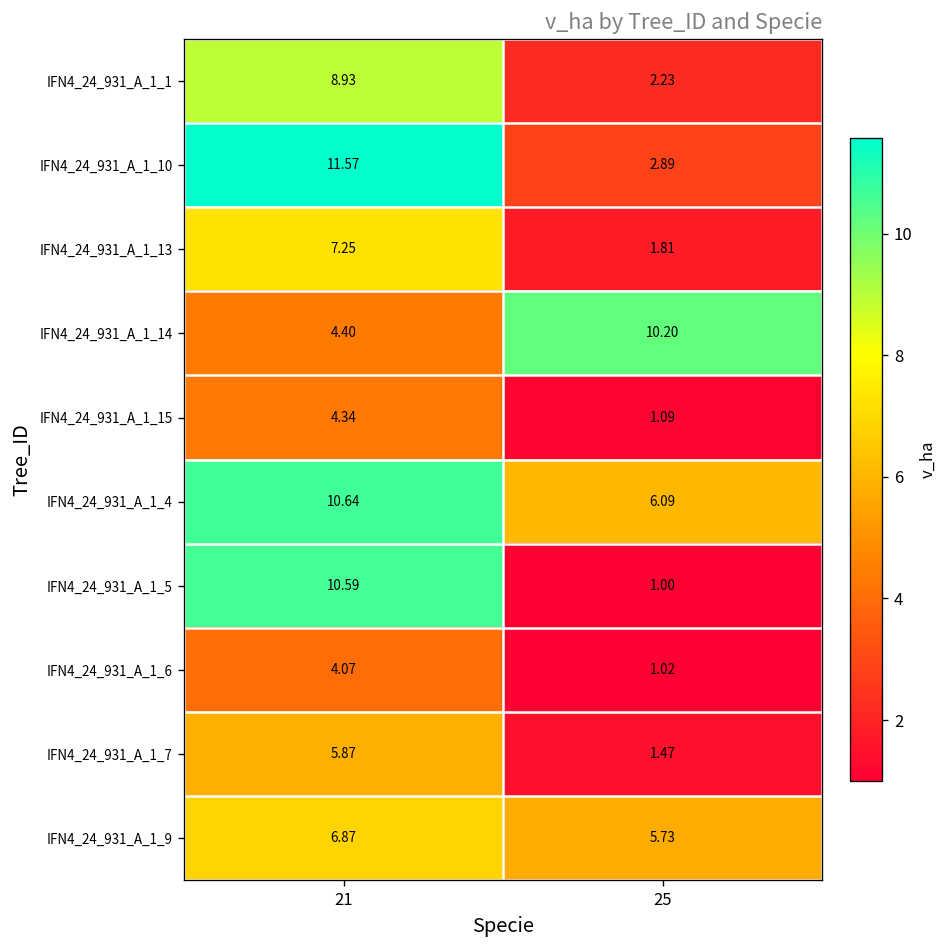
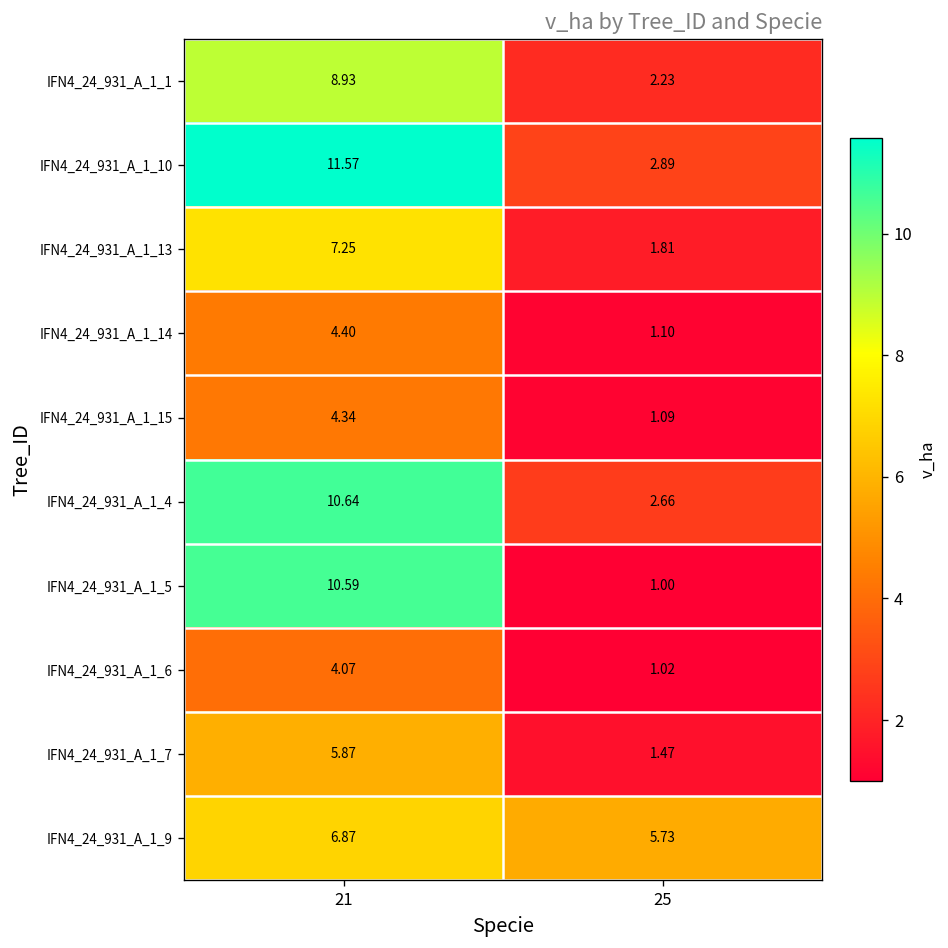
IFN4_24_931_A_1_14, 25: 10.20 -> 1.10
IFN4_24_931_A_1_4, 25: 6.09 -> 2.66
